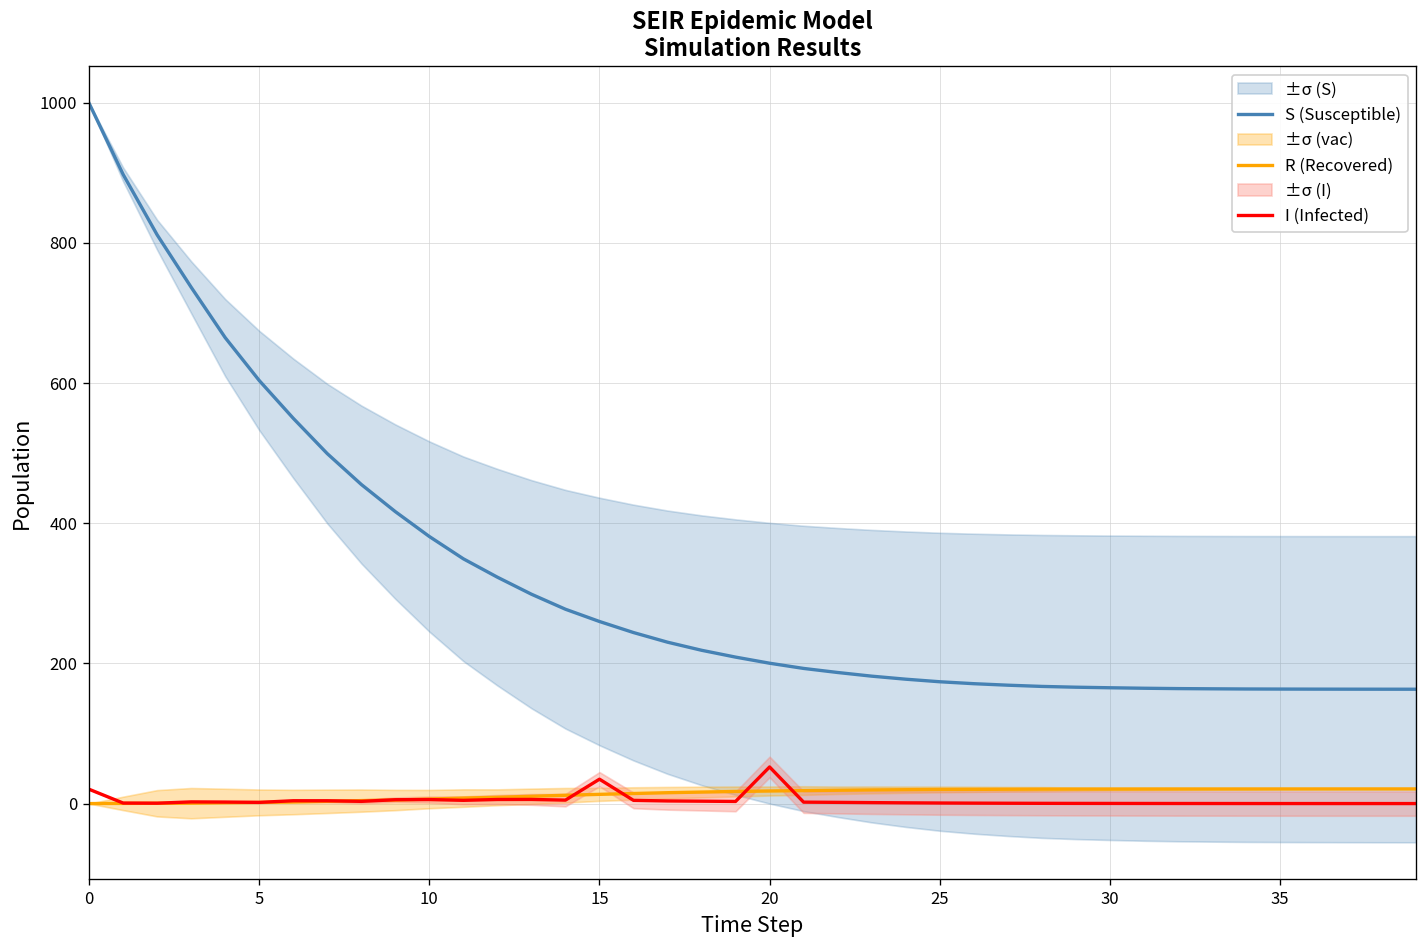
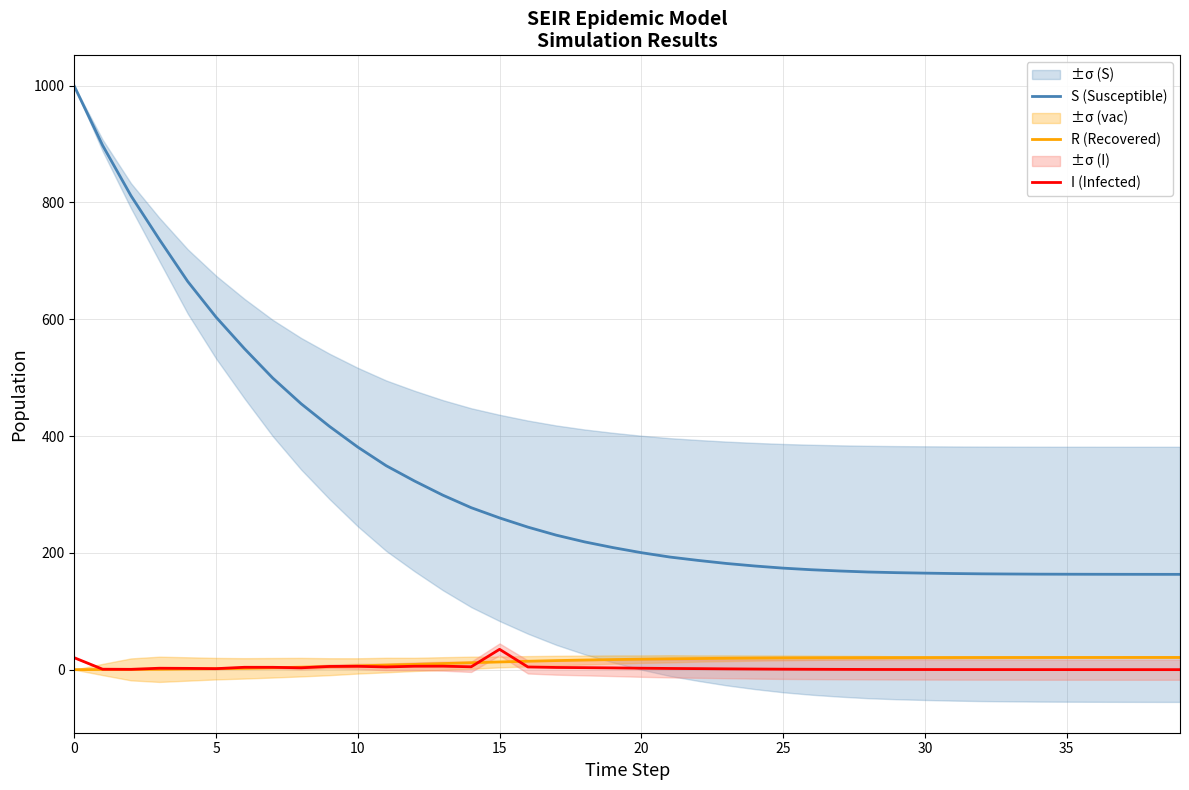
I (Infected), 20: 50 -> 0
